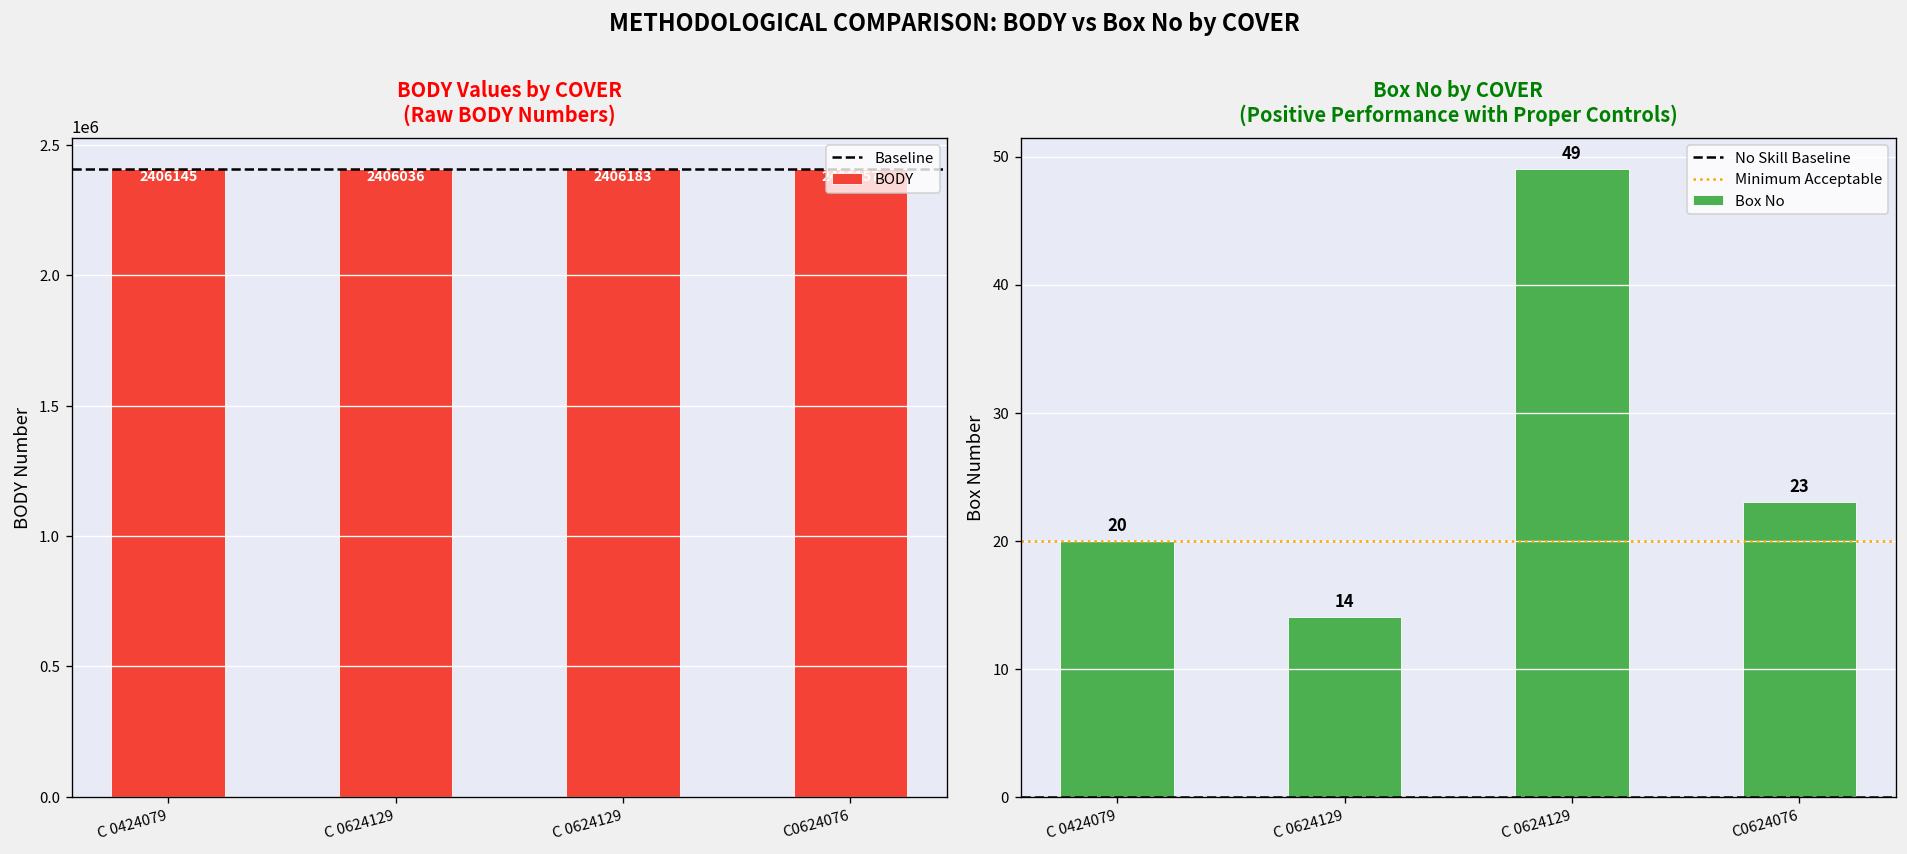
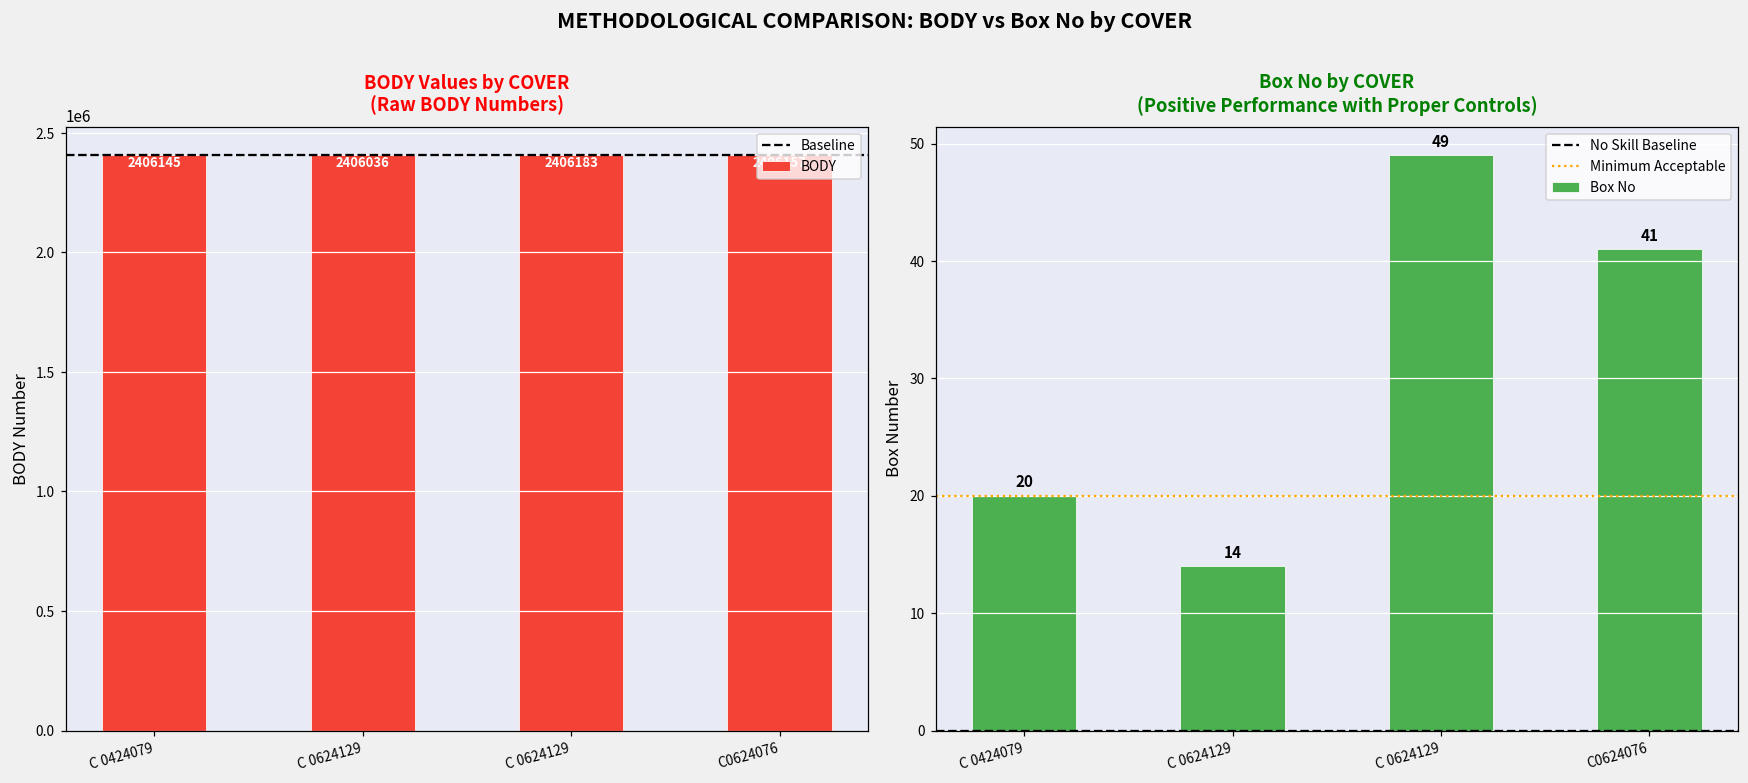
Box No by COVER (Positive Performance with Proper Controls), C0624076: 23 -> 41
